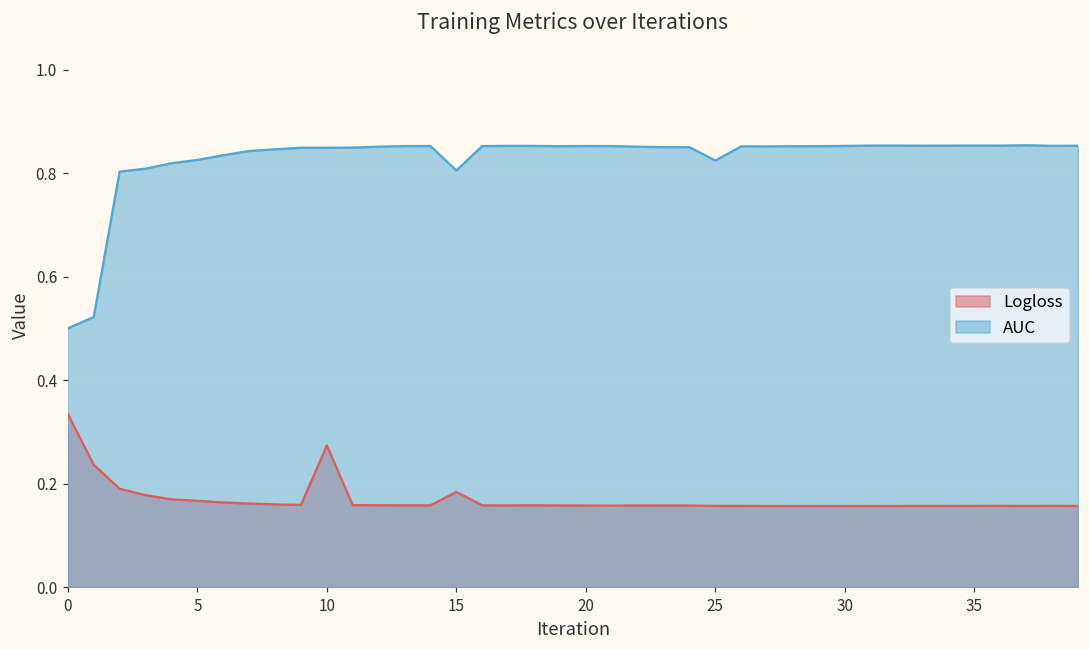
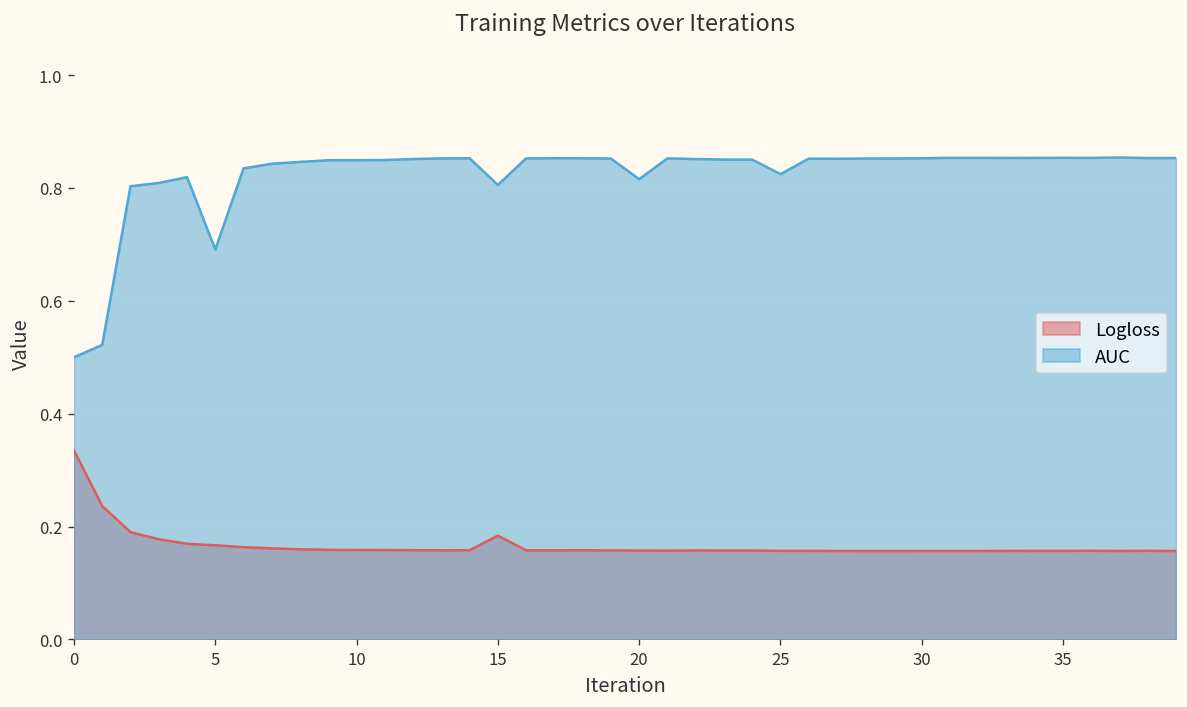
AUC, 5: 0.83 -> 0.69
Logloss, 10: 0.27 -> 0.16
AUC, 20: 0.85 -> 0.82
